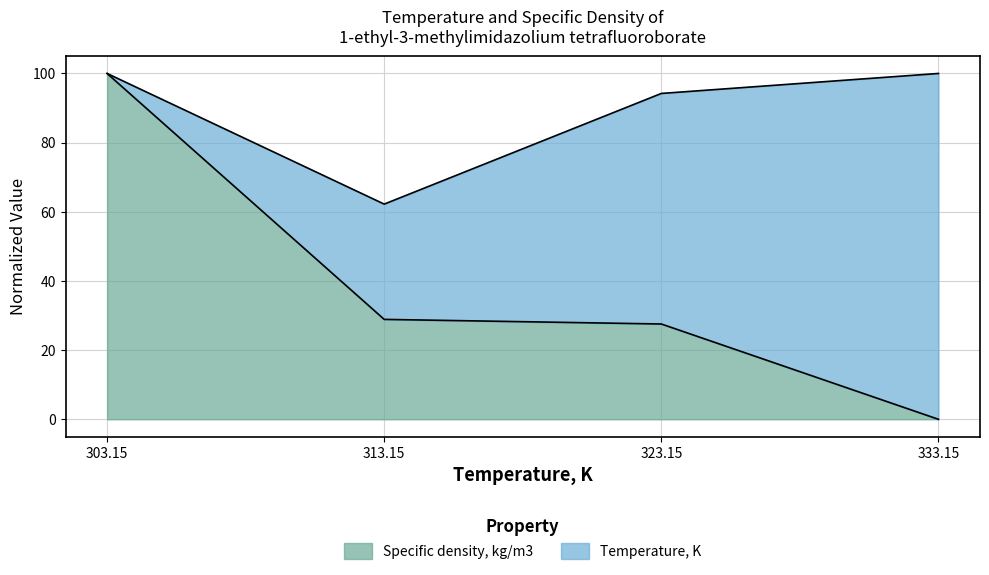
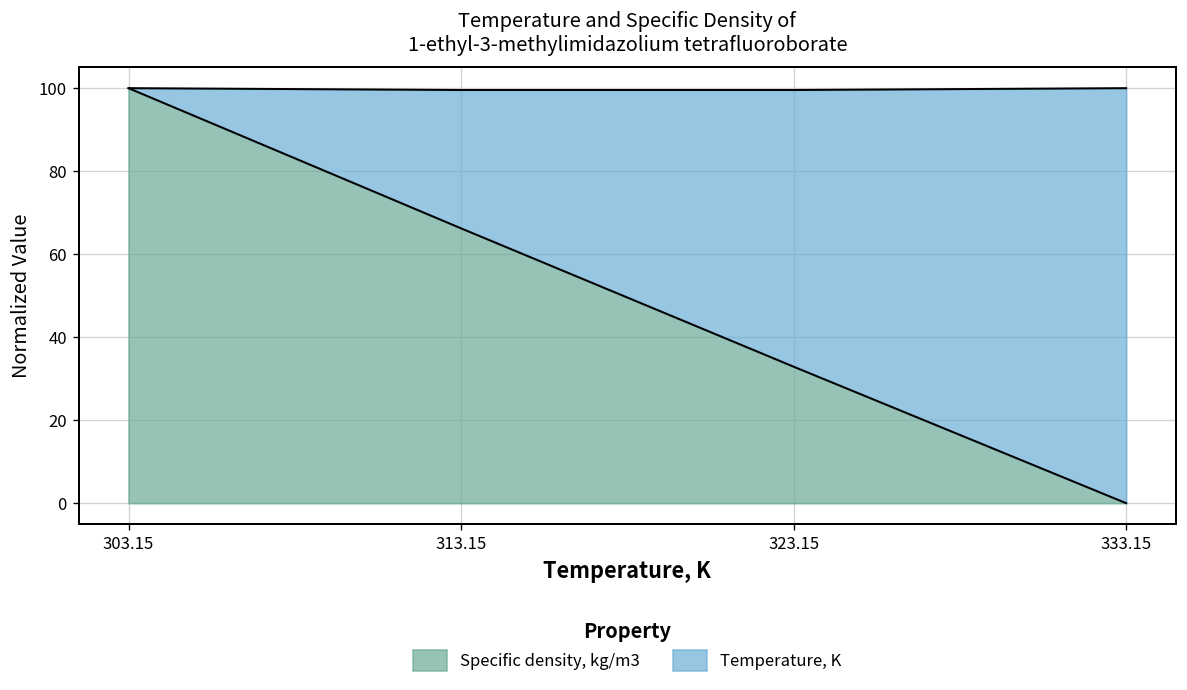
Specific density, kg/m3, 313.15: 29 -> 66
Specific density, kg/m3, 323.15: 28 -> 33
